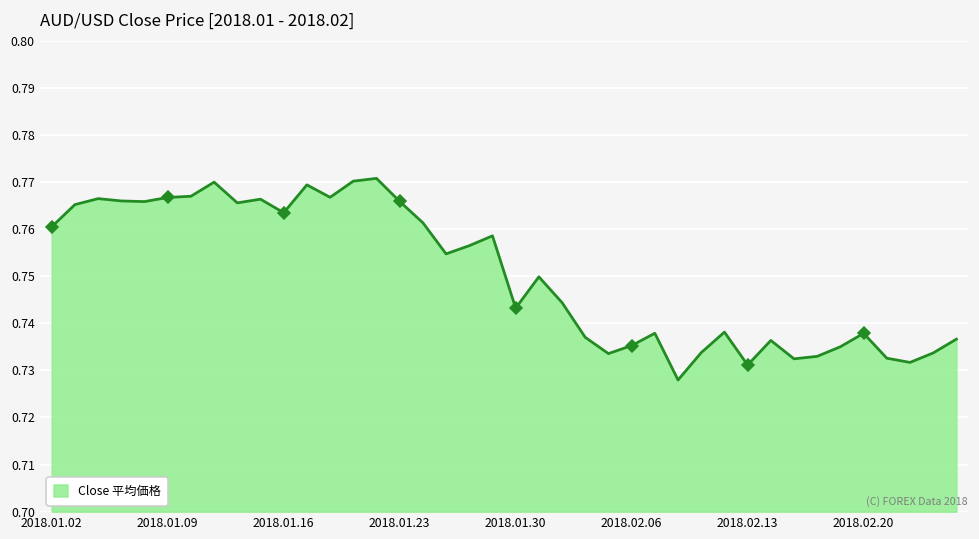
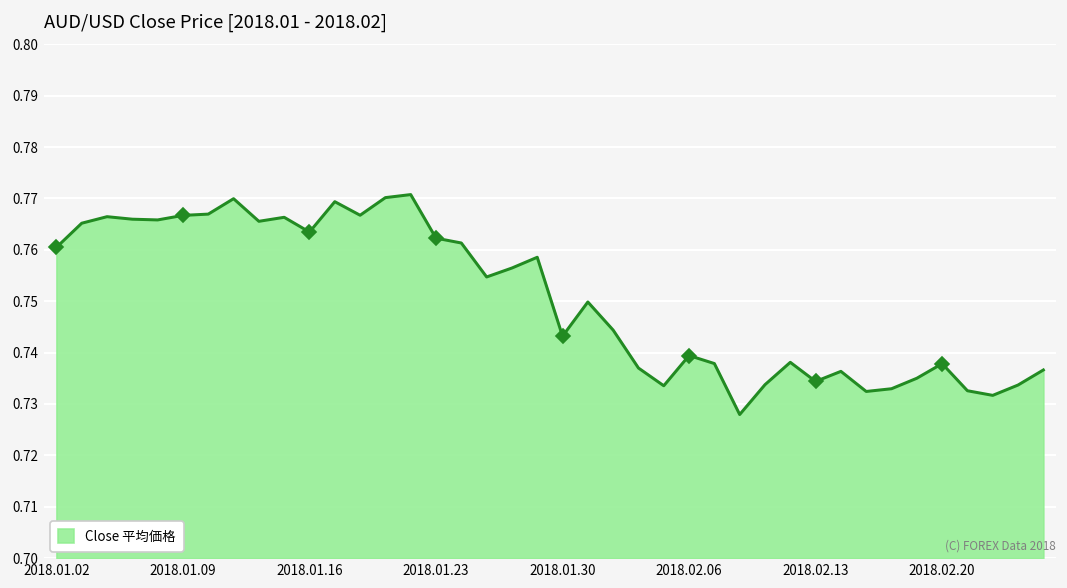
Close 平均価格, 2018.01.23: 0.766 -> 0.762
Close 平均価格, 2018.02.06: 0.735 -> 0.739
Close 平均価格, 2018.02.13: 0.731 -> 0.734
